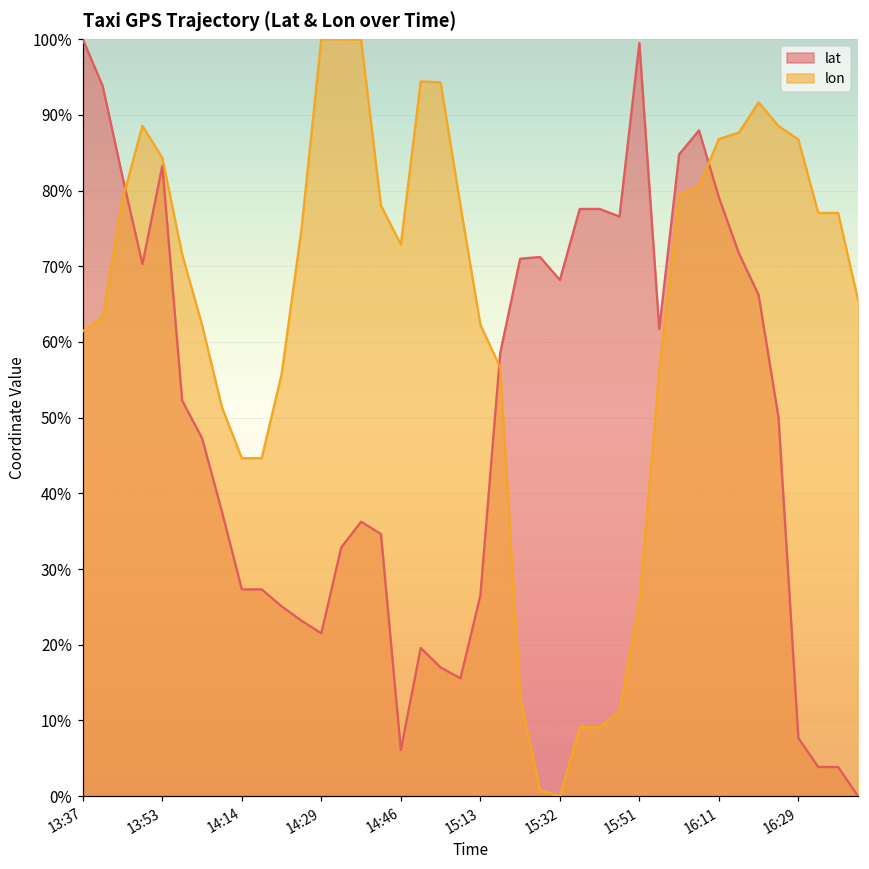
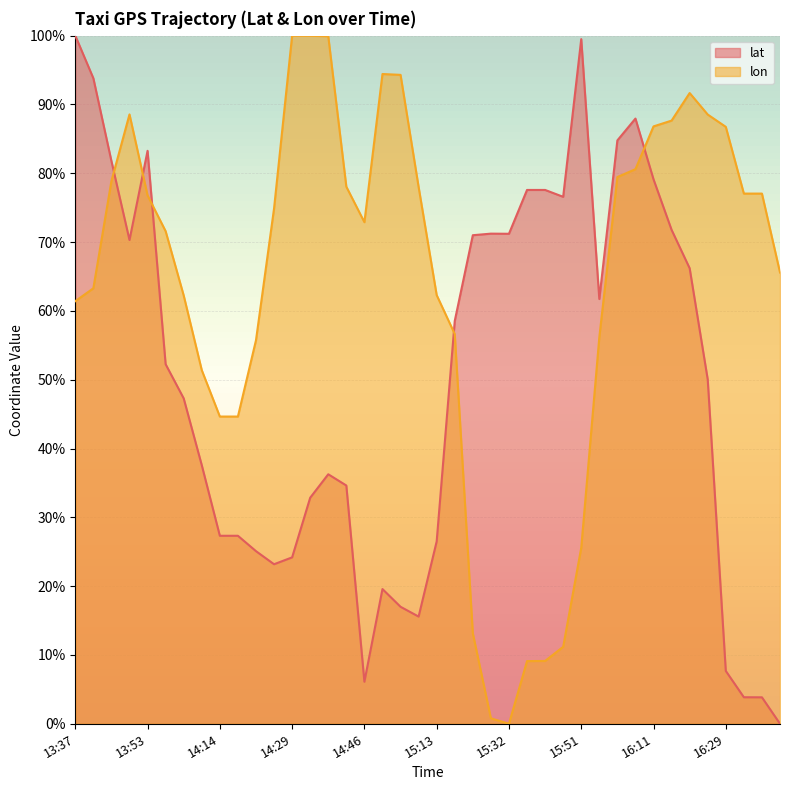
lon, 13:53: 84% -> 77%
lat, 14:29: 22% -> 24%
lat, 15:32: 68% -> 71%
